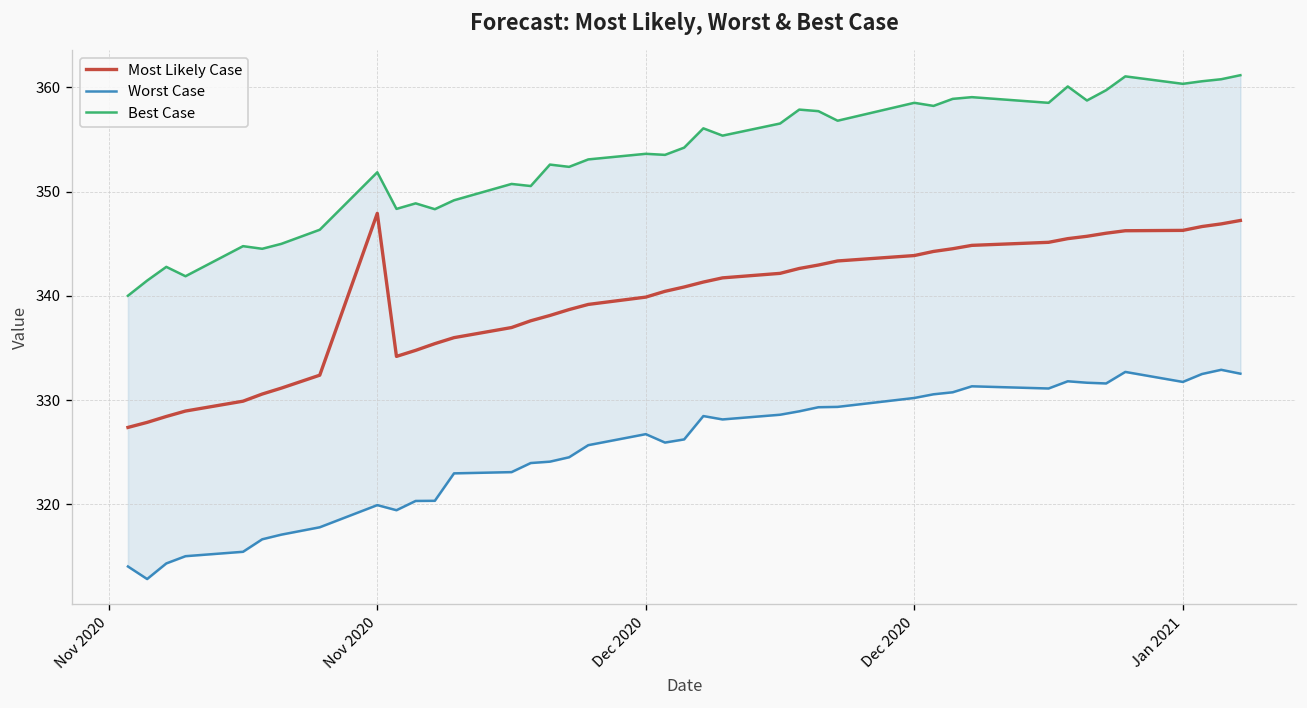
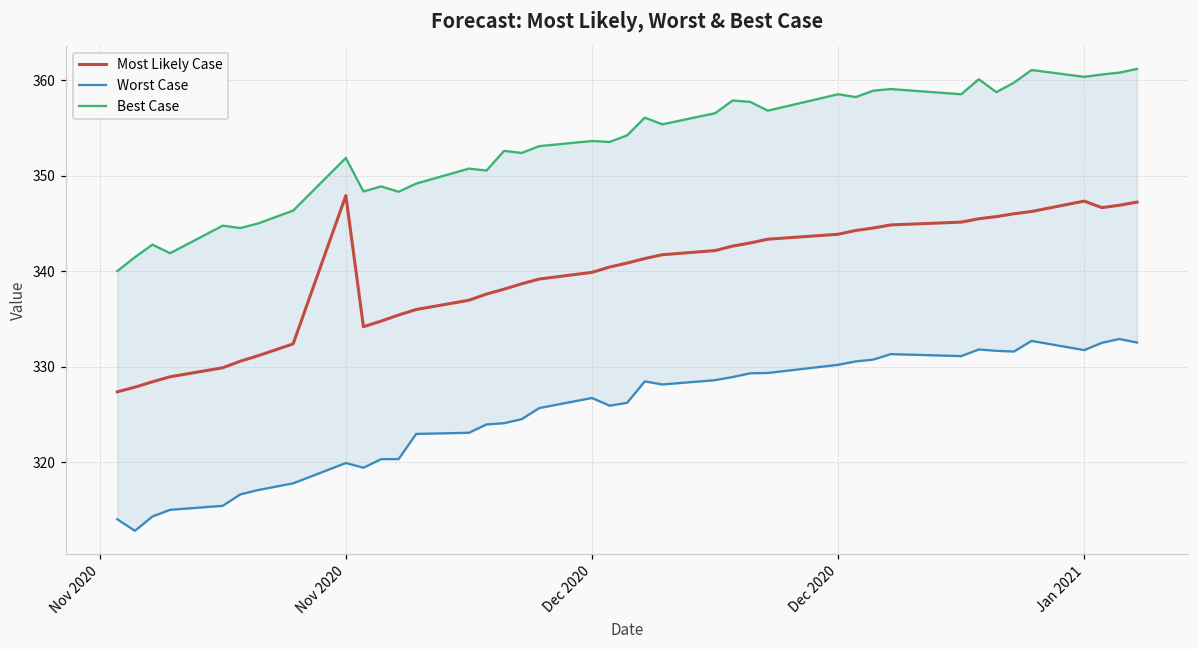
Most Likely Case, Jan 2021: 346 -> 347
